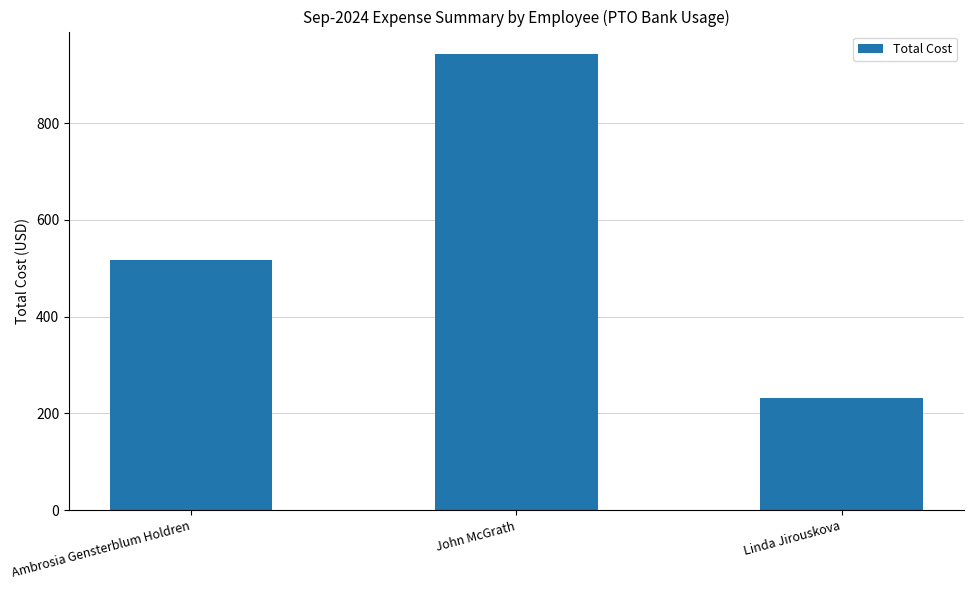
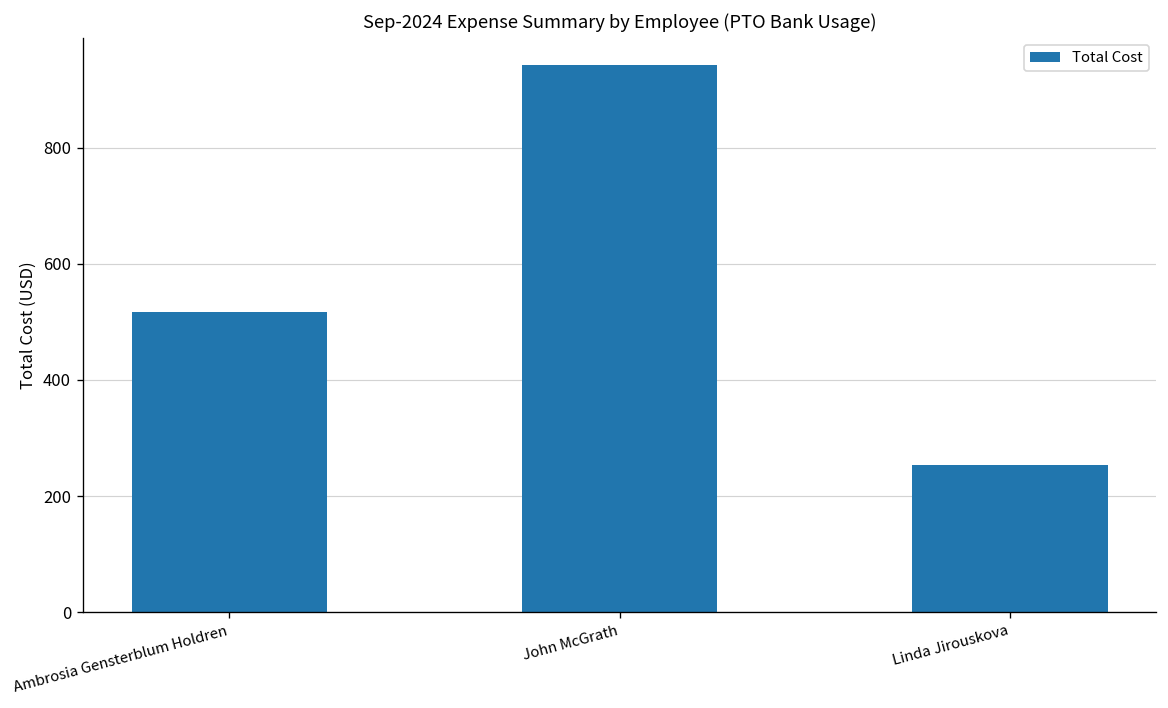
Linda Jirouskova: 230 -> 250
